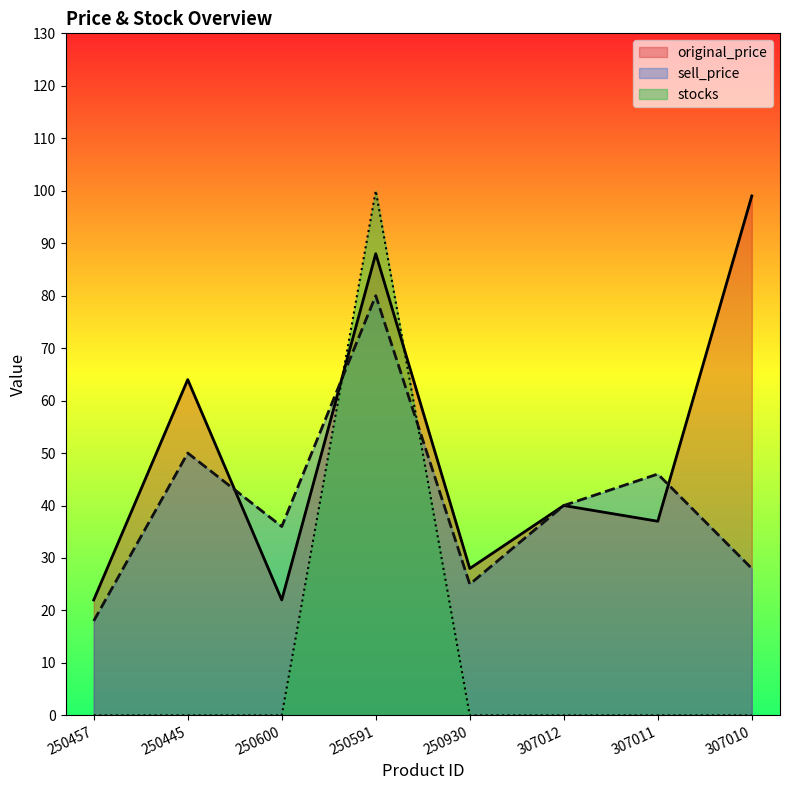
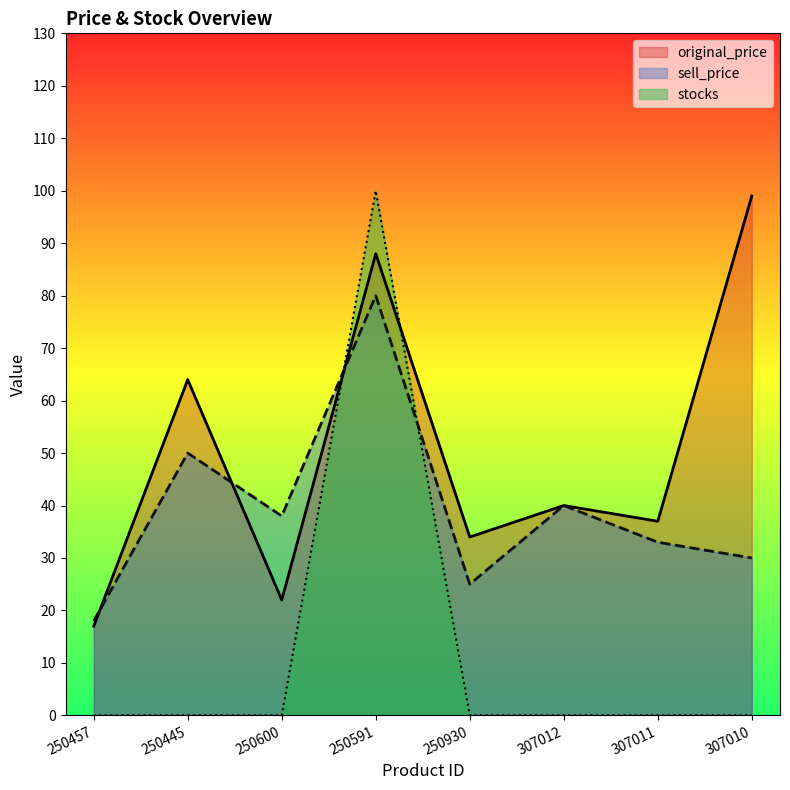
original_price, 250457: 22 -> 17
sell_price, 250600: 36 -> 38
original_price, 250930: 28 -> 34
sell_price, 307011: 46 -> 33
sell_price, 307010: 28 -> 30
